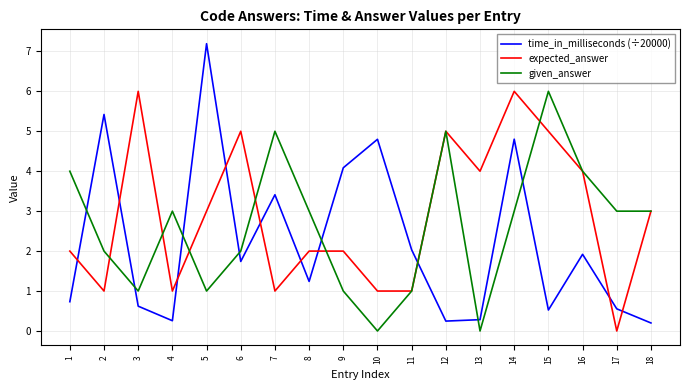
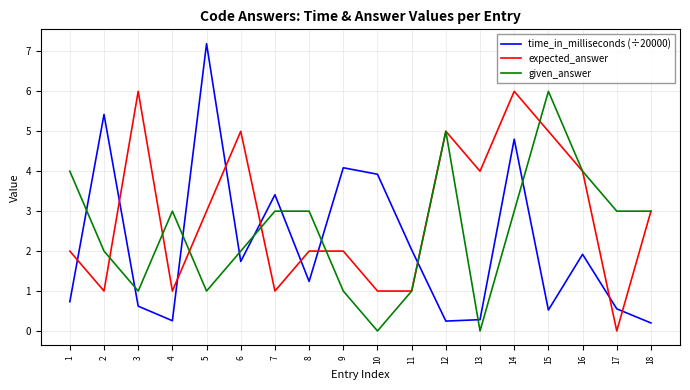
given_answer, 7: 5 -> 3
time_in_milliseconds (÷20000), 10: 4.8 -> 3.9
